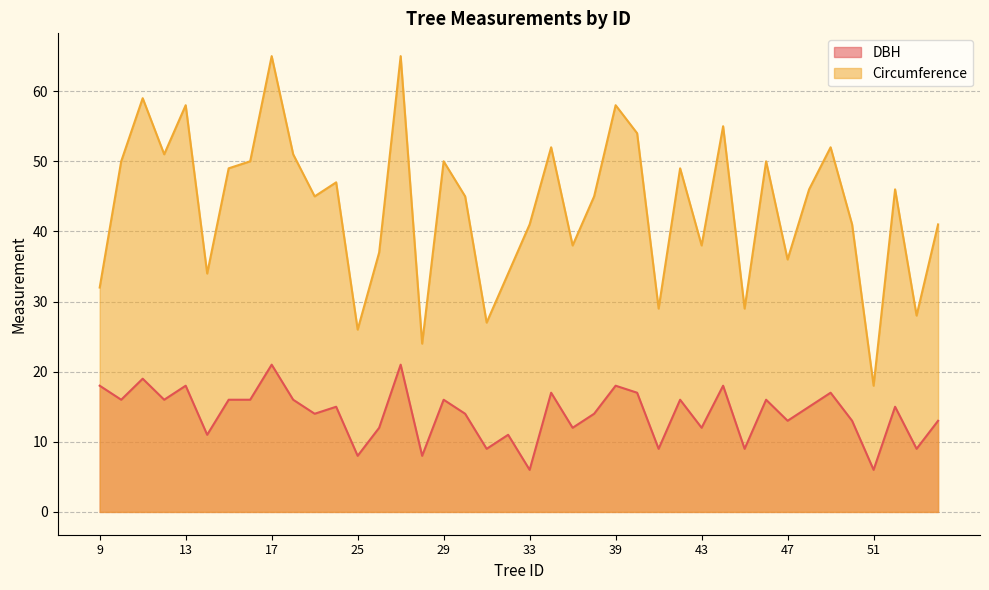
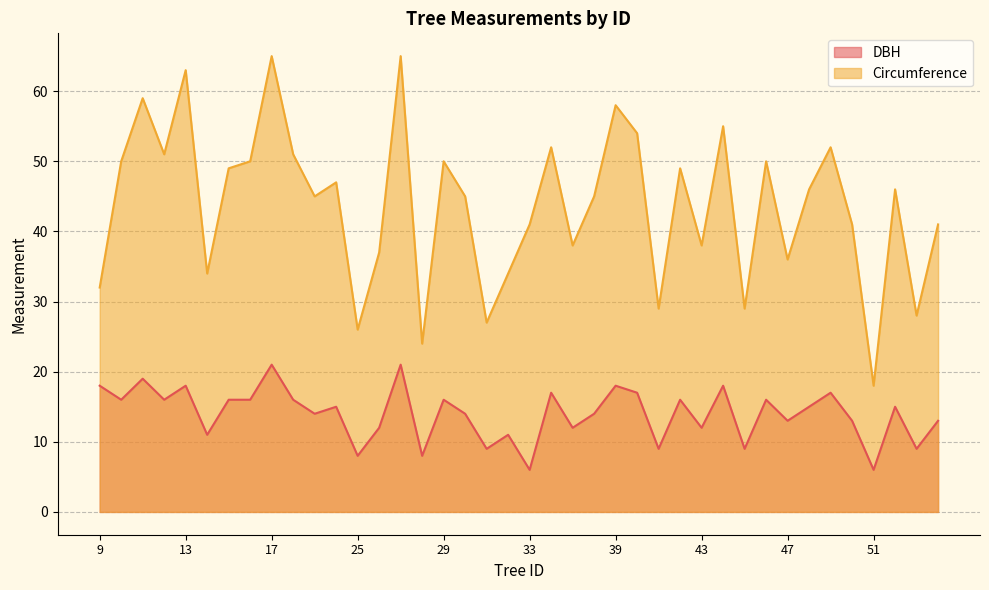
Circumference, 13: 58 -> 63
